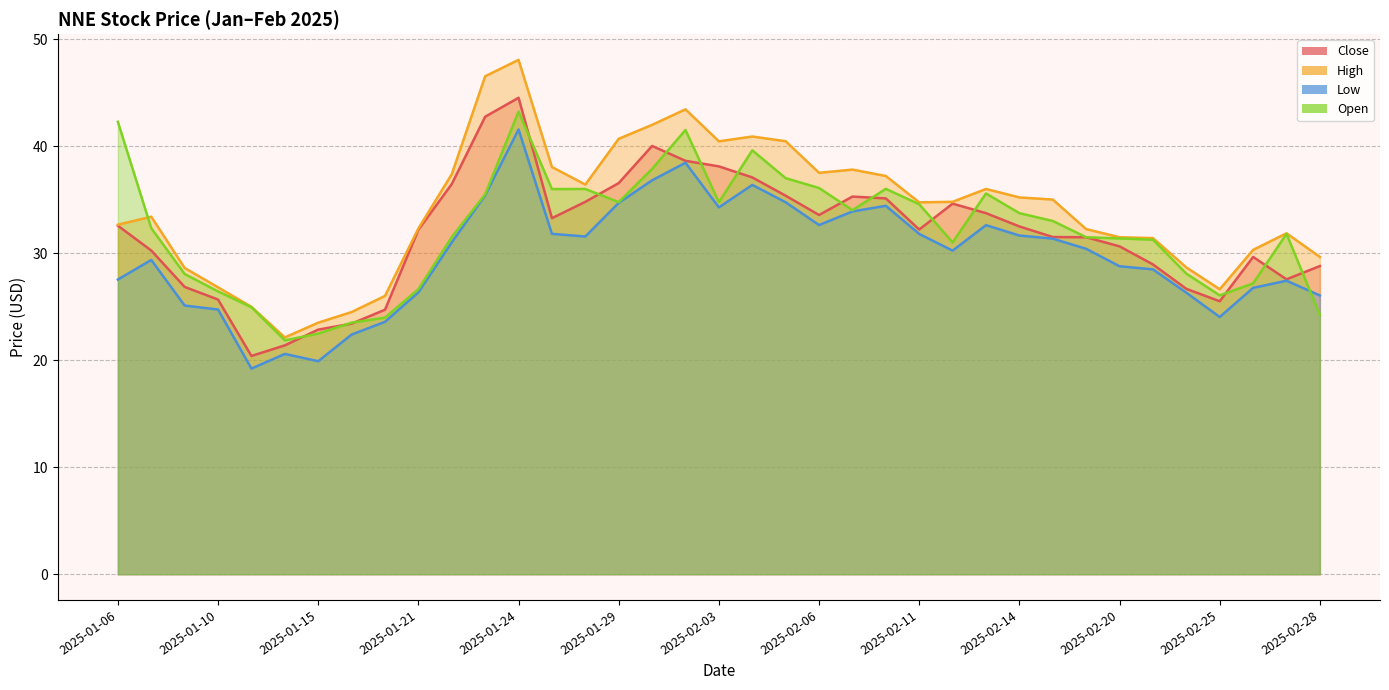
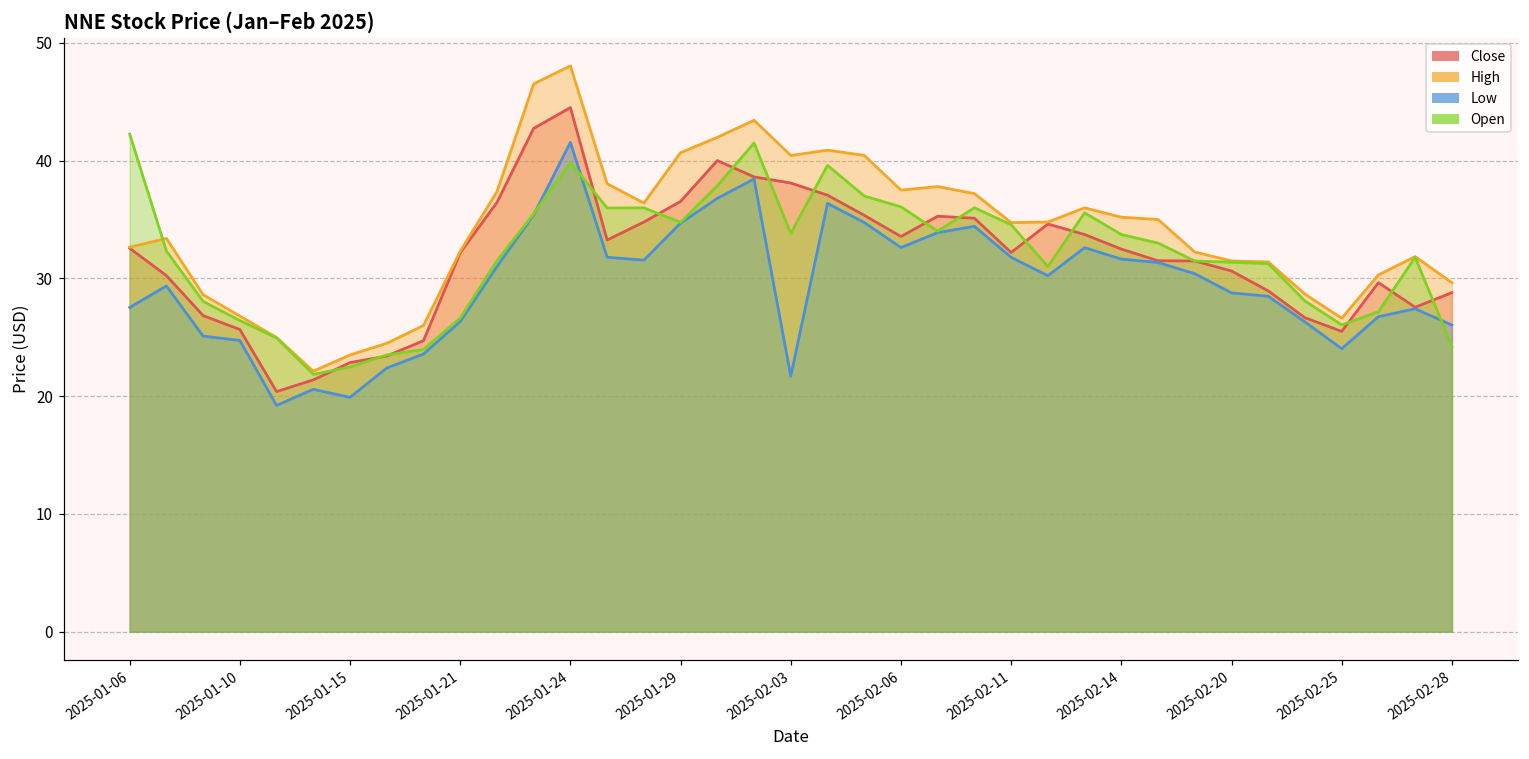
Open, 2025-01-24: 43.2 -> 39.9
Low, 2025-02-03: 34.3 -> 21.7
Open, 2025-02-03: 34.8 -> 33.8
